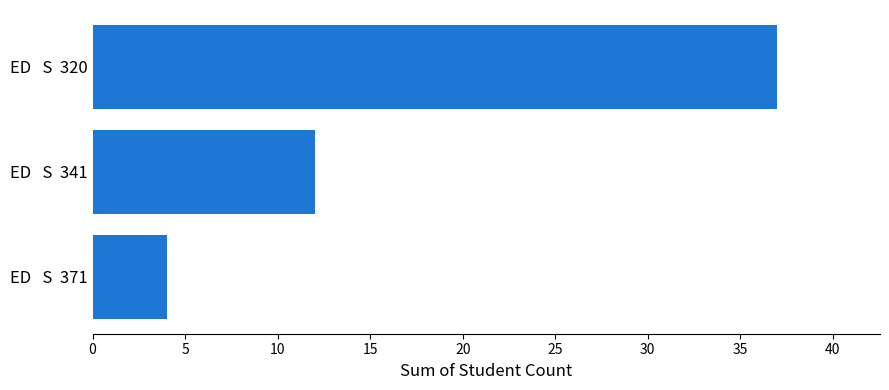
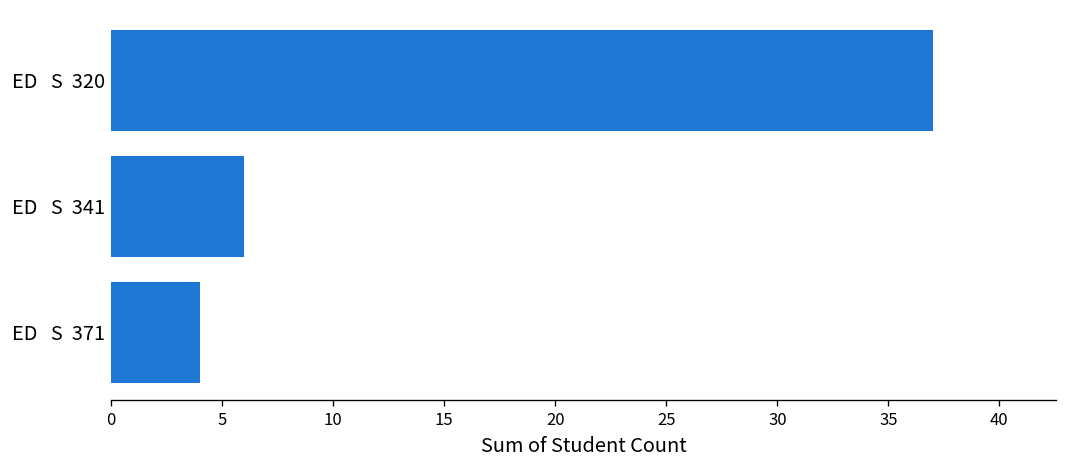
ED S 341: 12 -> 6
